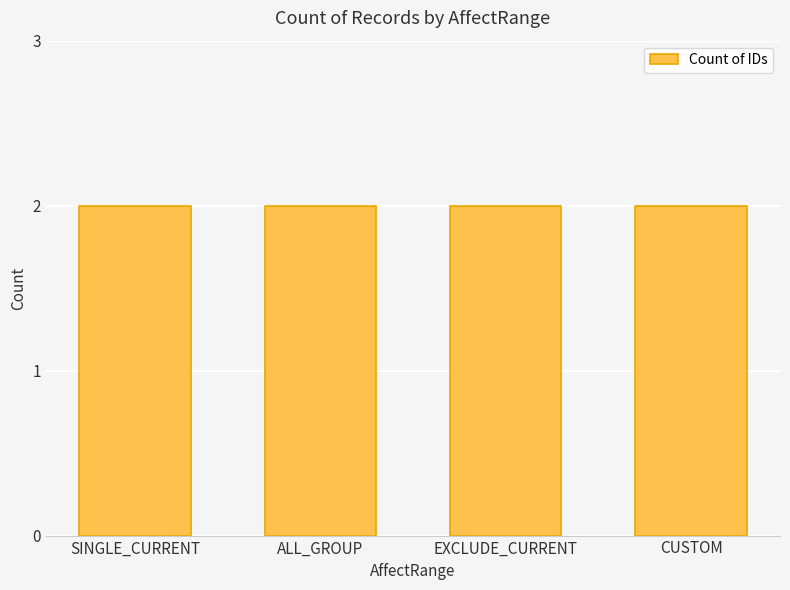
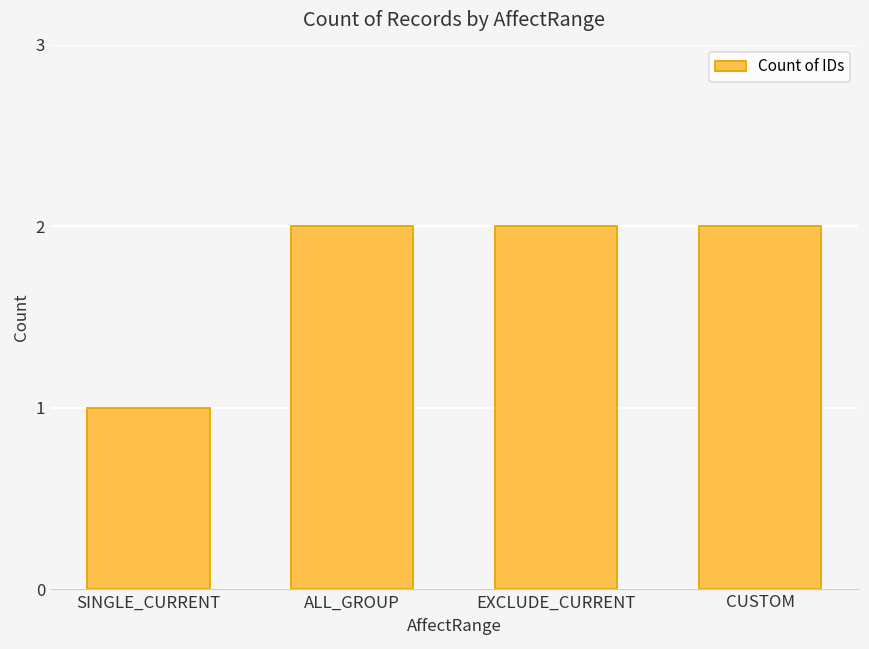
SINGLE_CURRENT: 2 -> 1
